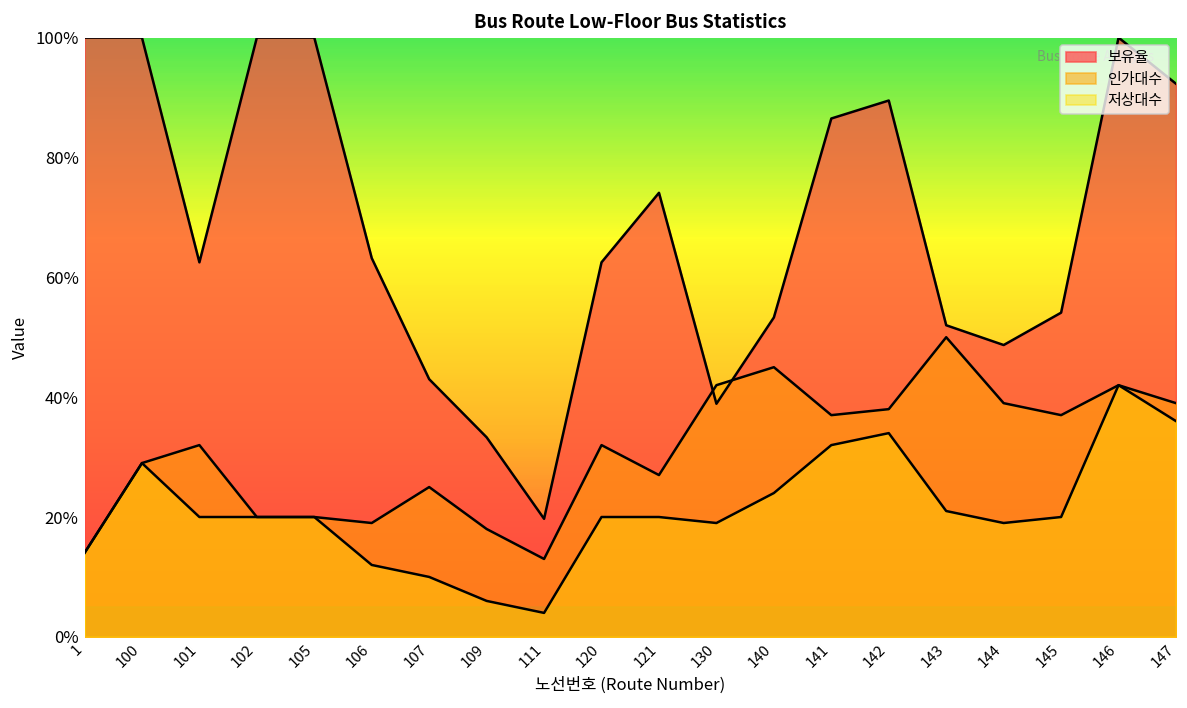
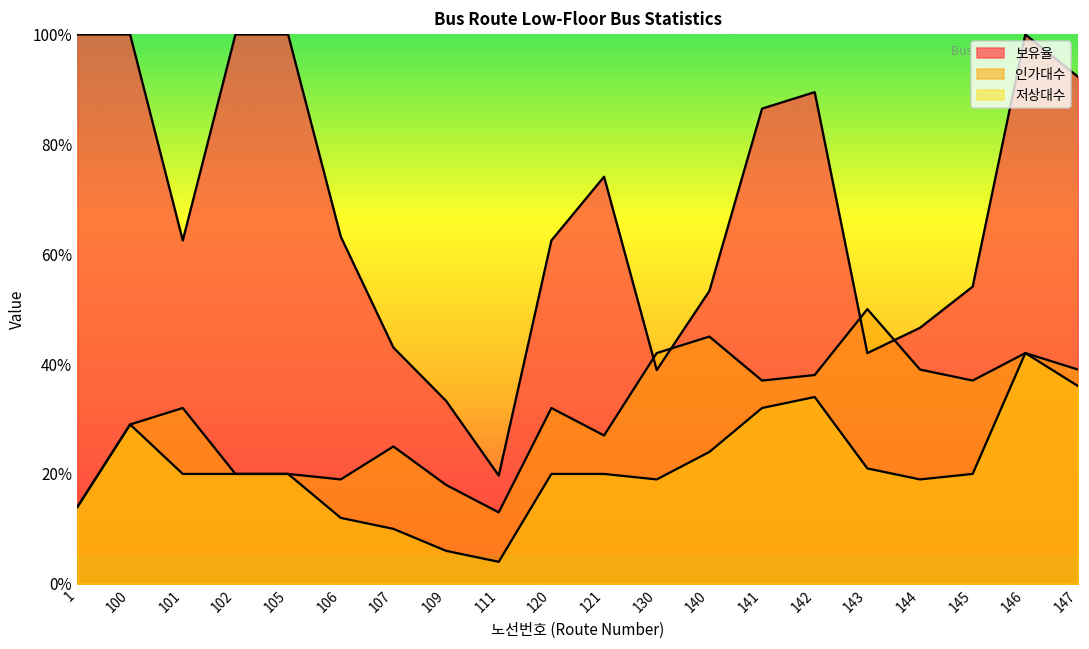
보유율, 143: 52% -> 42%
보유율, 144: 49% -> 47%
